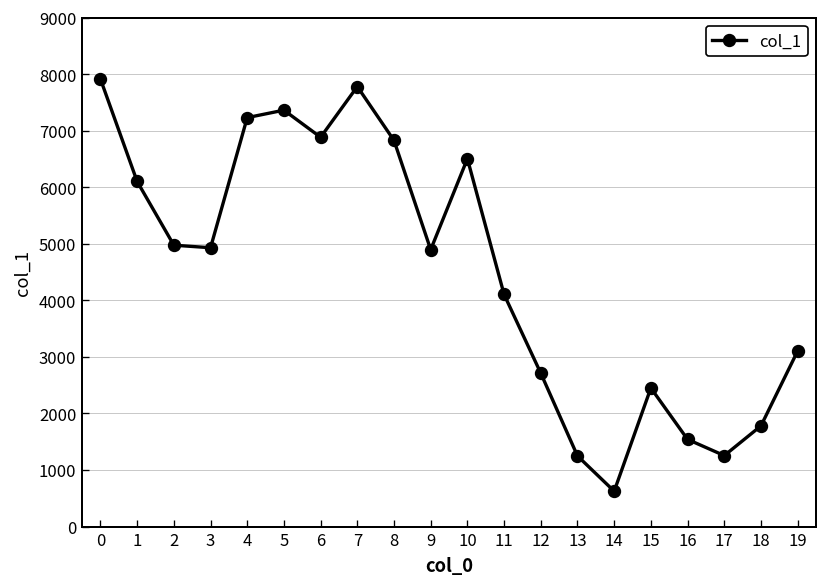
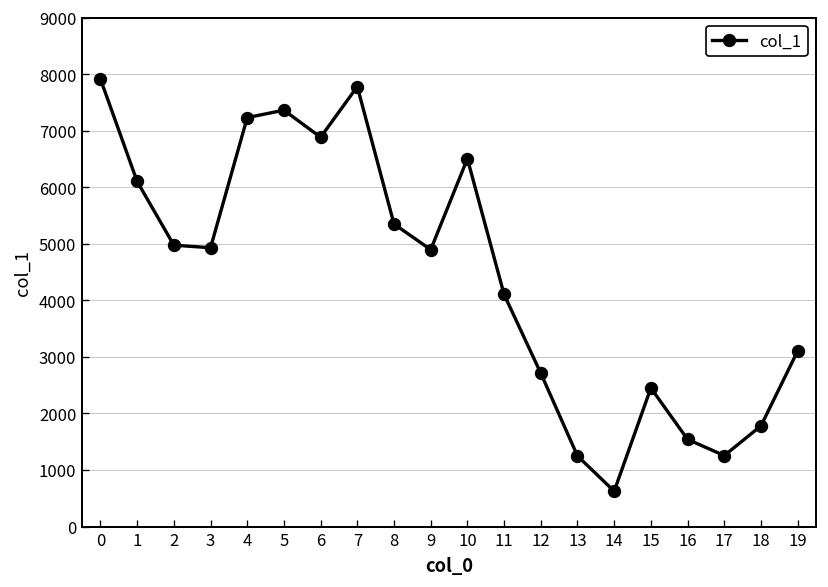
8: 6800 -> 5300
